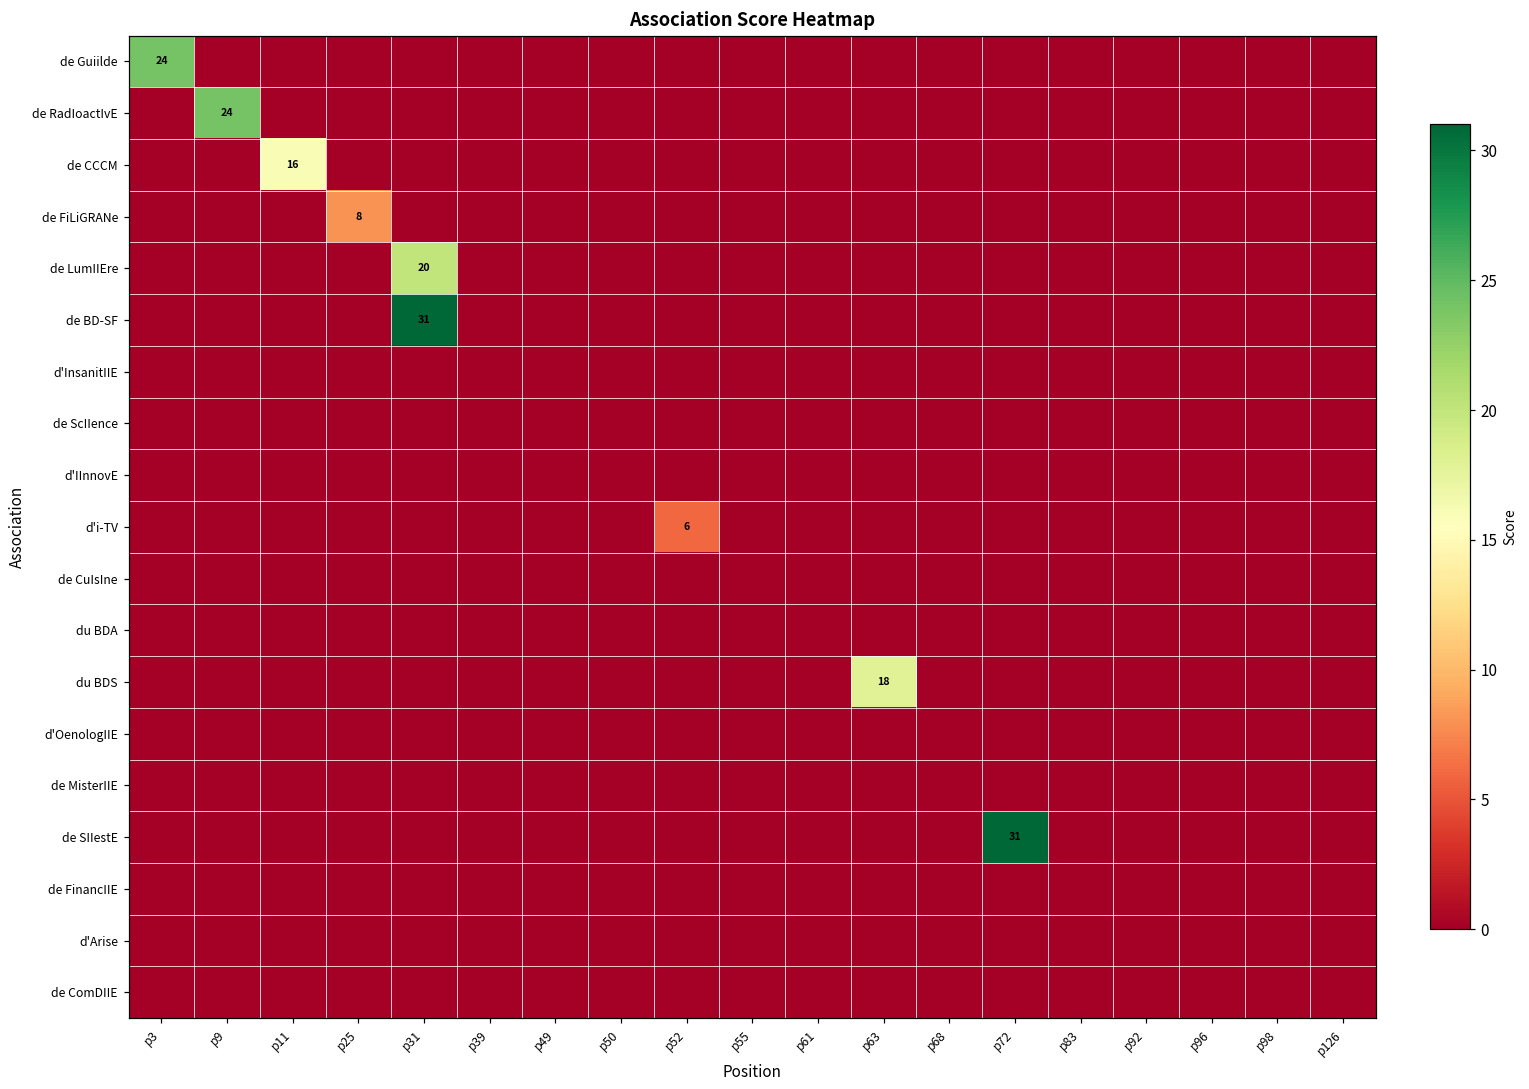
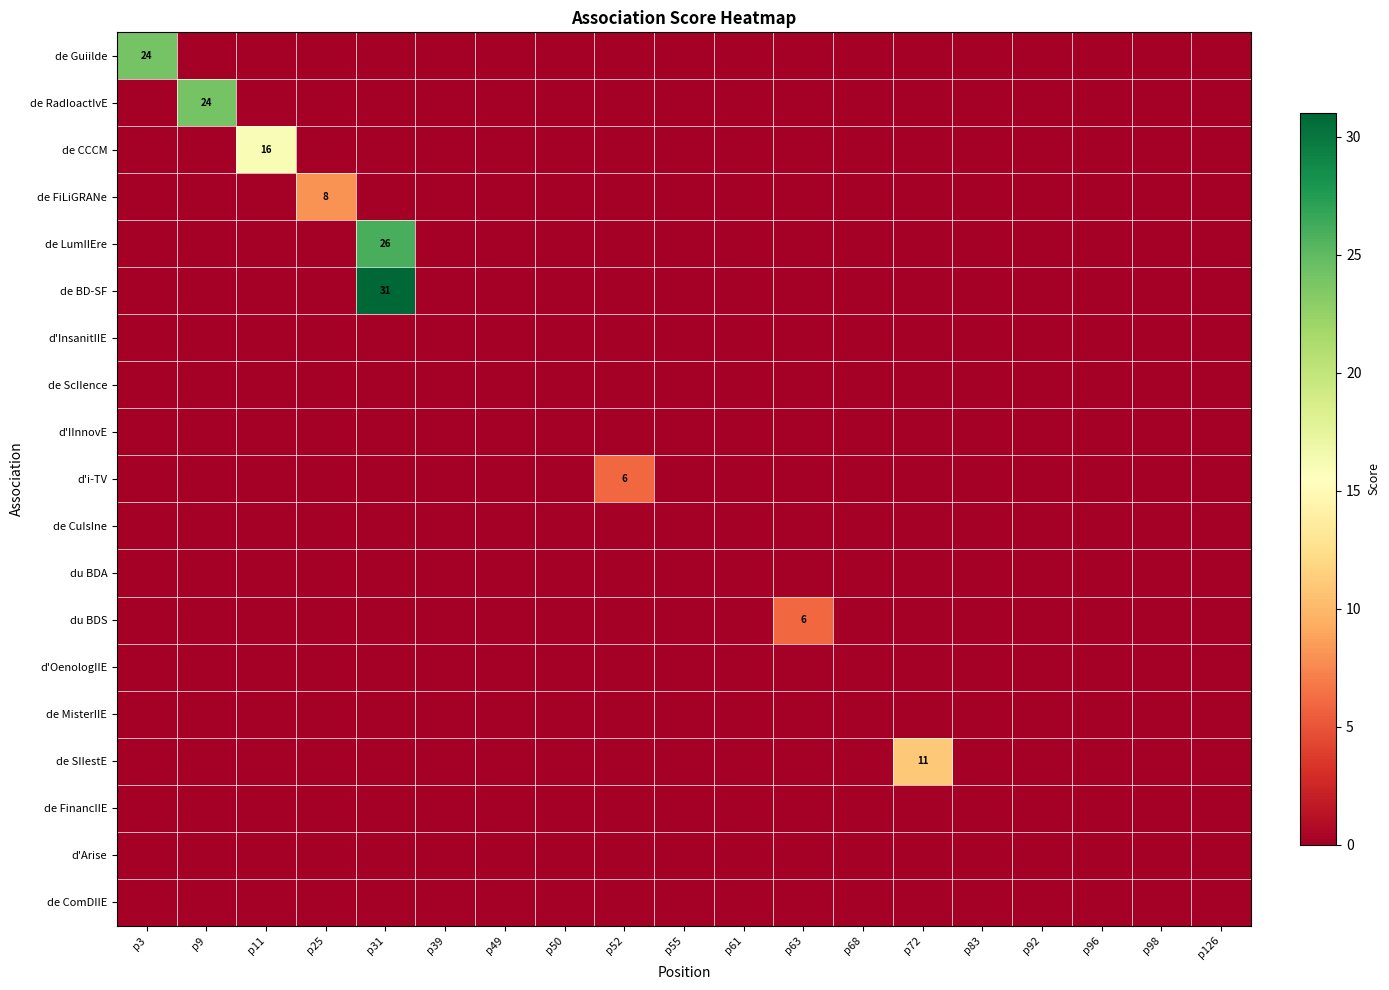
de LumIIEre, p31: 20 -> 26
du BDS, p63: 18 -> 6
de SIIestE, p72: 31 -> 11
